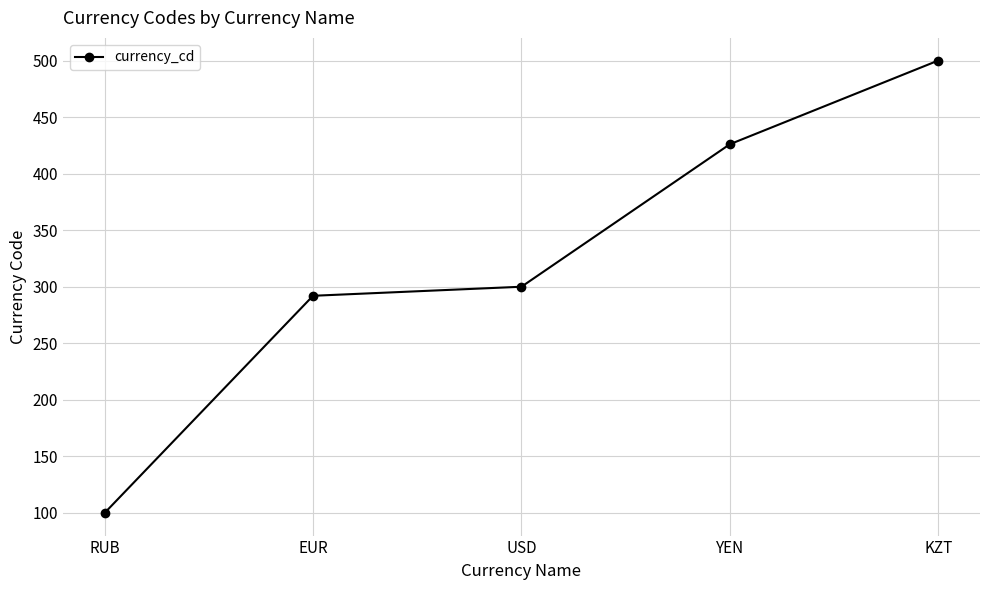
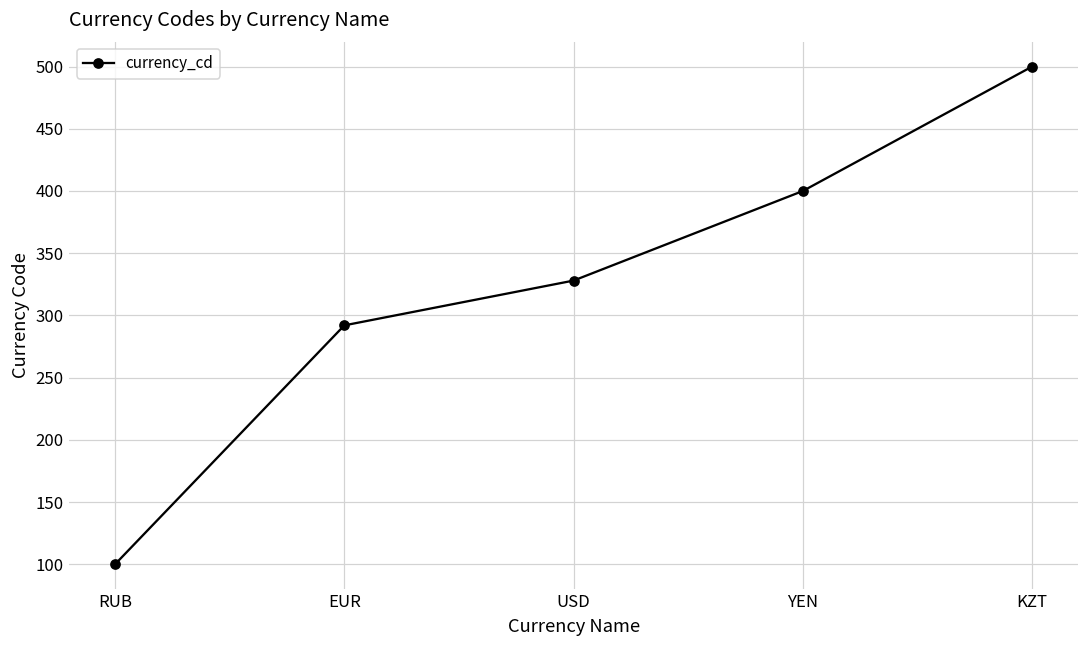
USD: 300 -> 328
YEN: 426 -> 400
